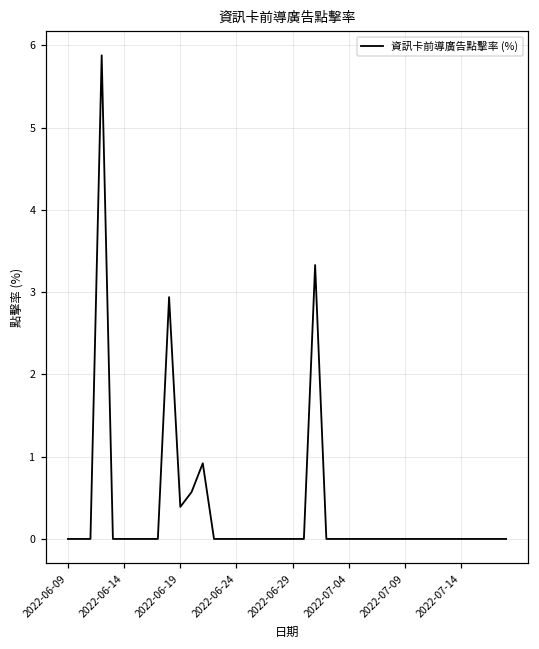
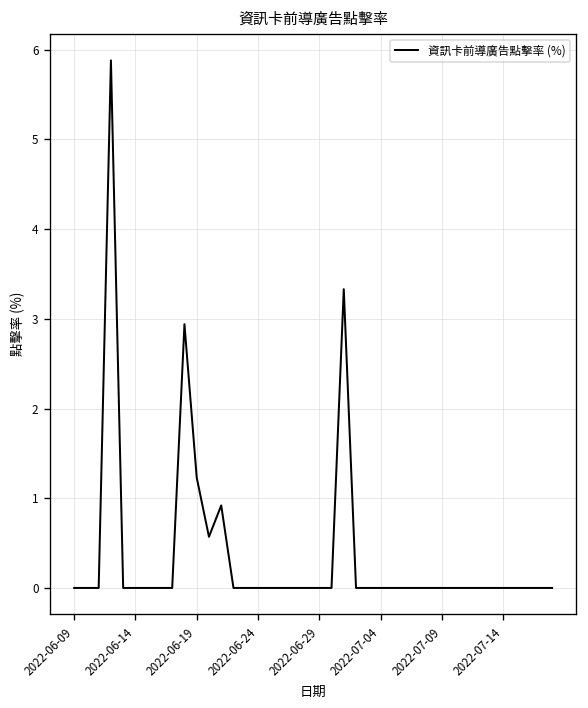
2022-06-19: 0.4 -> 1.2
